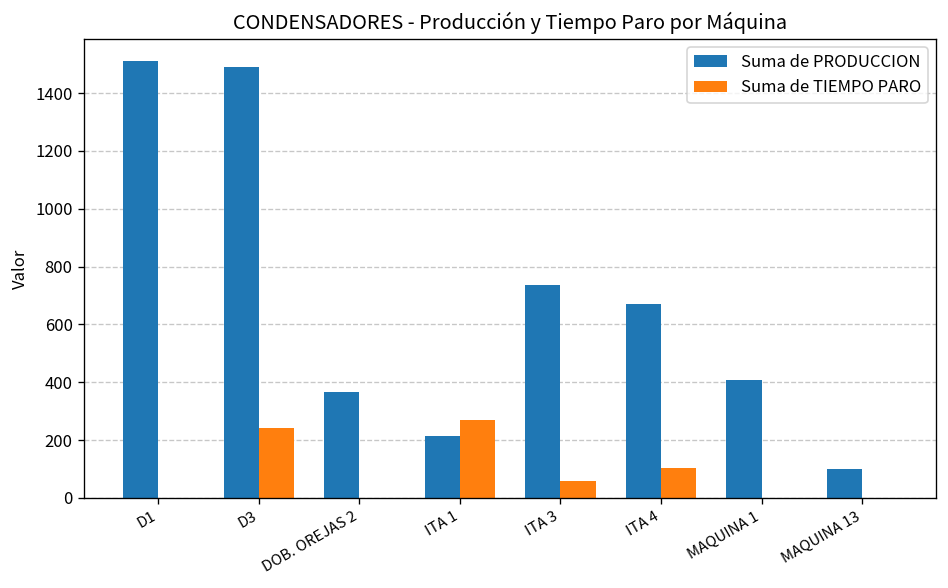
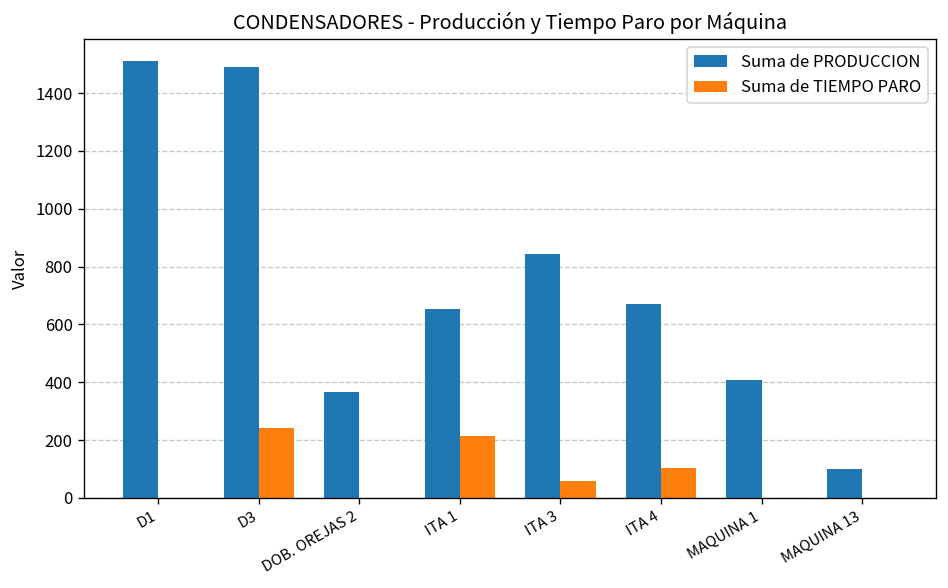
Suma de PRODUCCION, ITA 1: 210 -> 650
Suma de TIEMPO PARO, ITA 1: 270 -> 220
Suma de PRODUCCION, ITA 3: 740 -> 850
